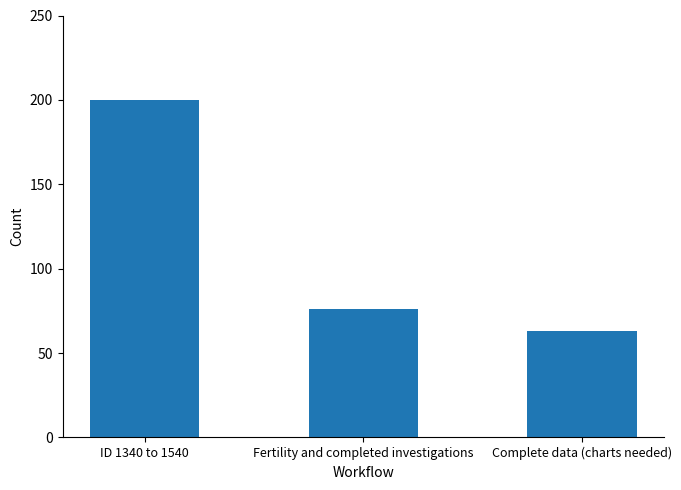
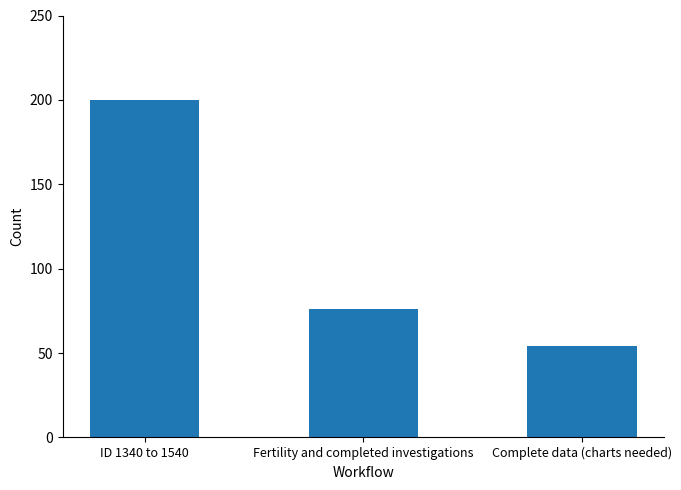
Complete data (charts needed): 63 -> 54
